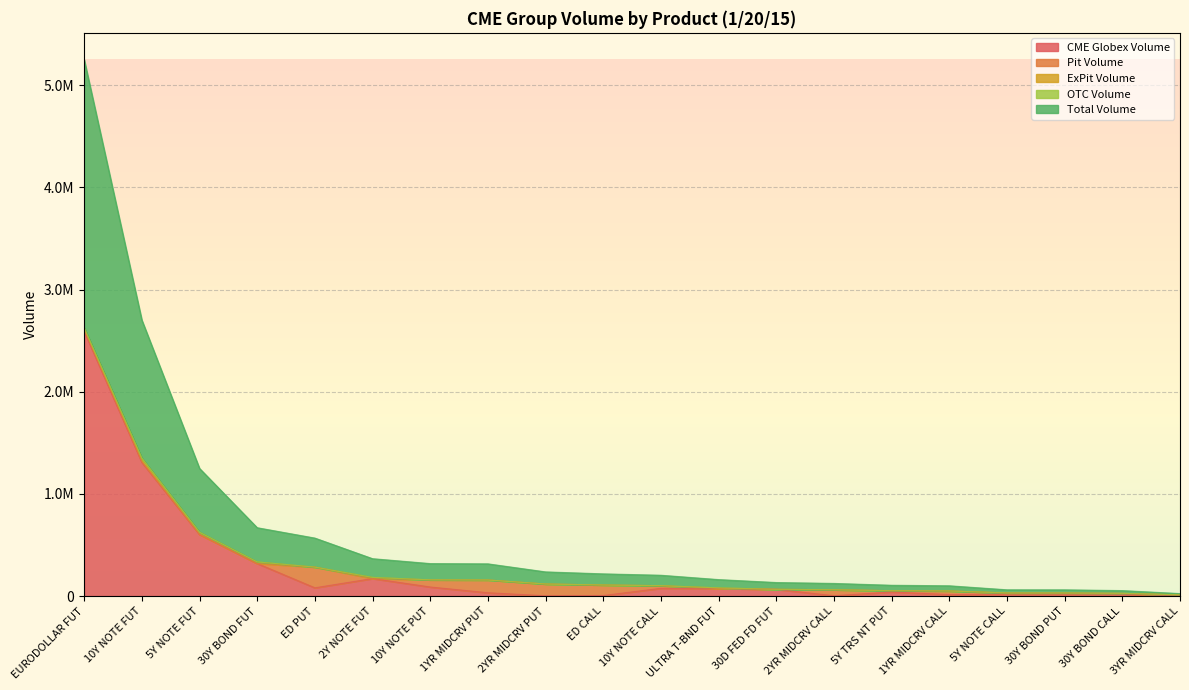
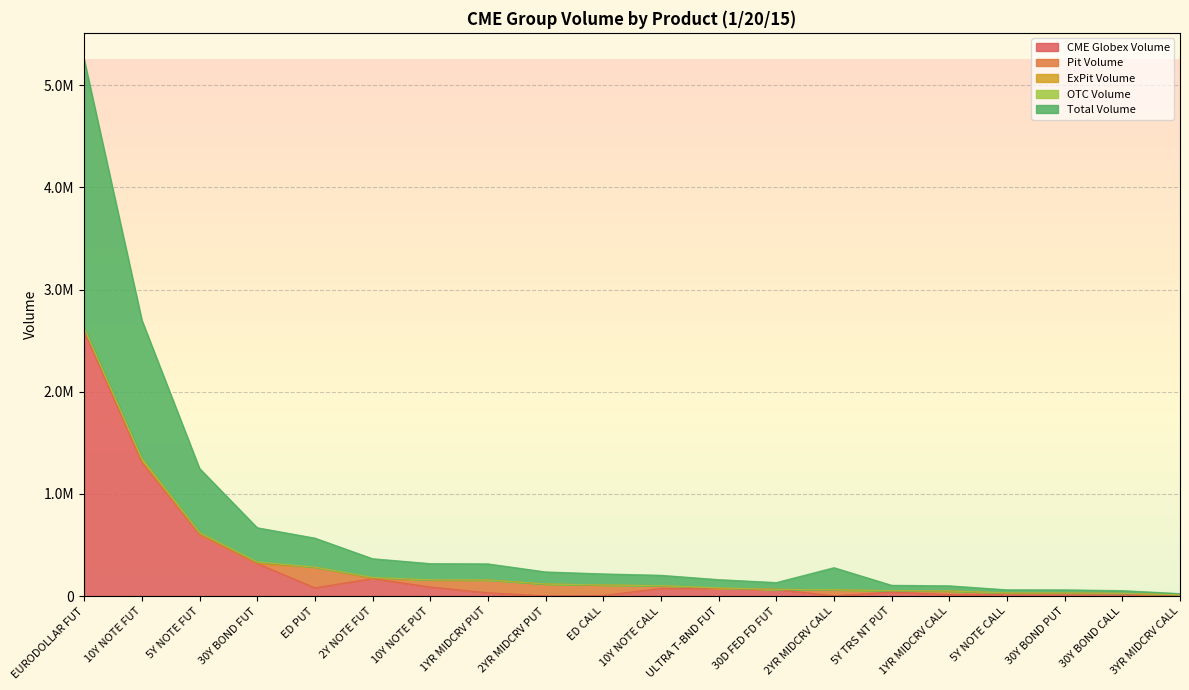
Total Volume, 2YR MIDCRV CALL: 60000 -> 220000
